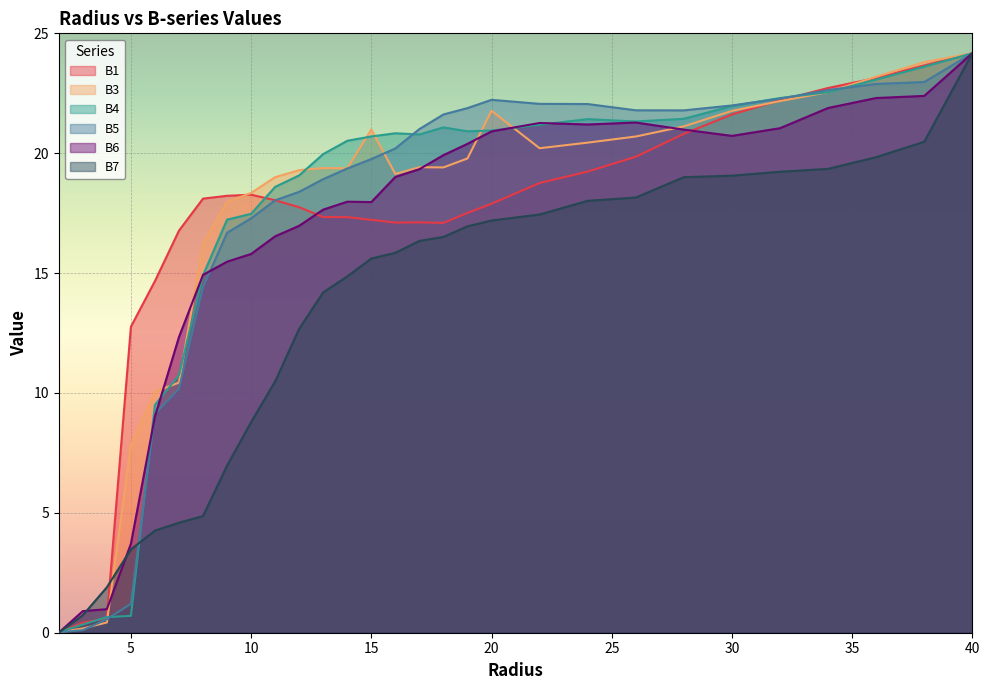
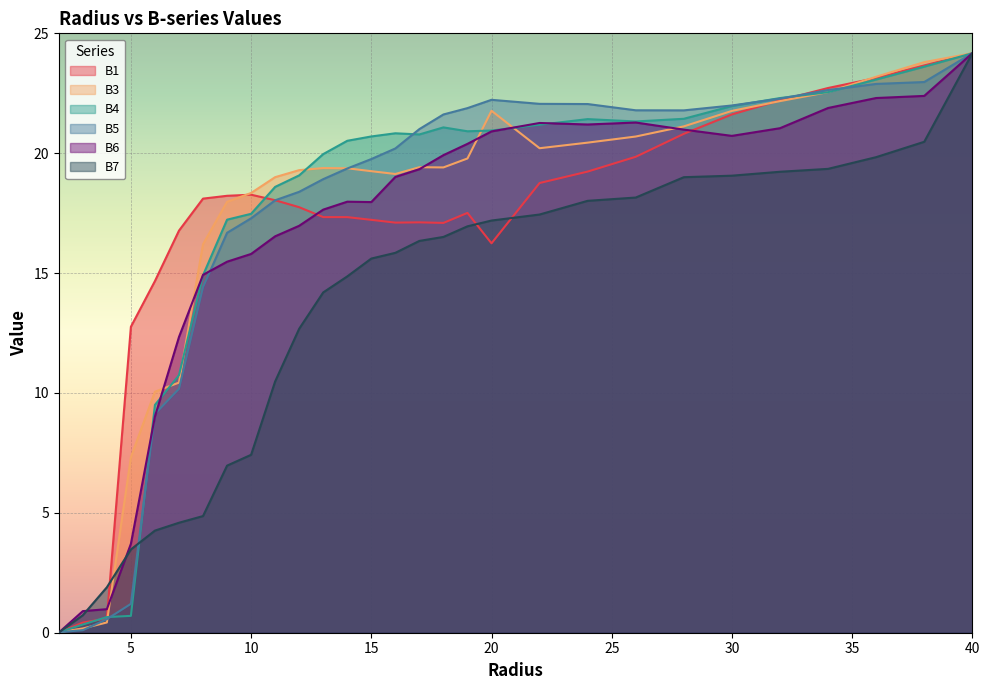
B3, 5: 7.8 -> 7.3
B7, 10: 8.8 -> 7.4
B3, 15: 21.0 -> 19.3
B1, 20: 17.9 -> 16.2
